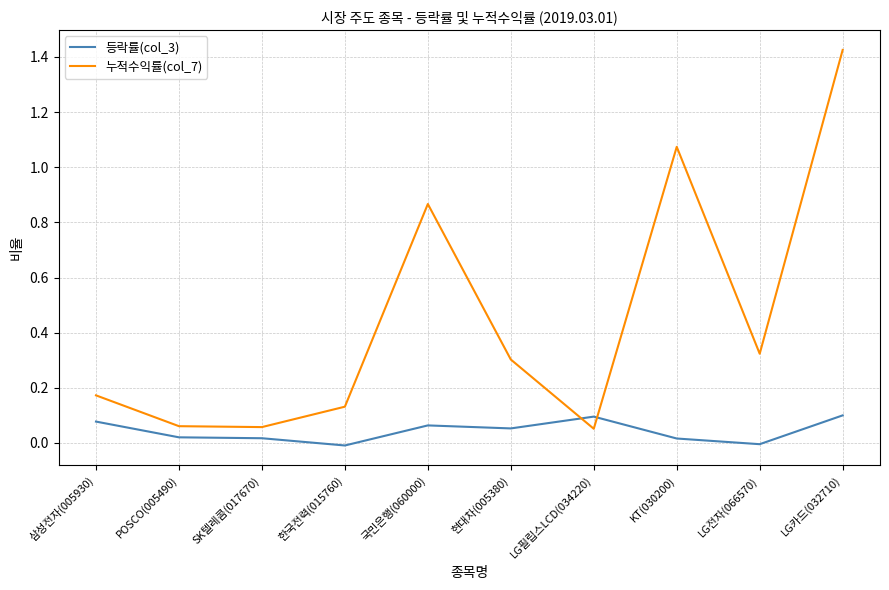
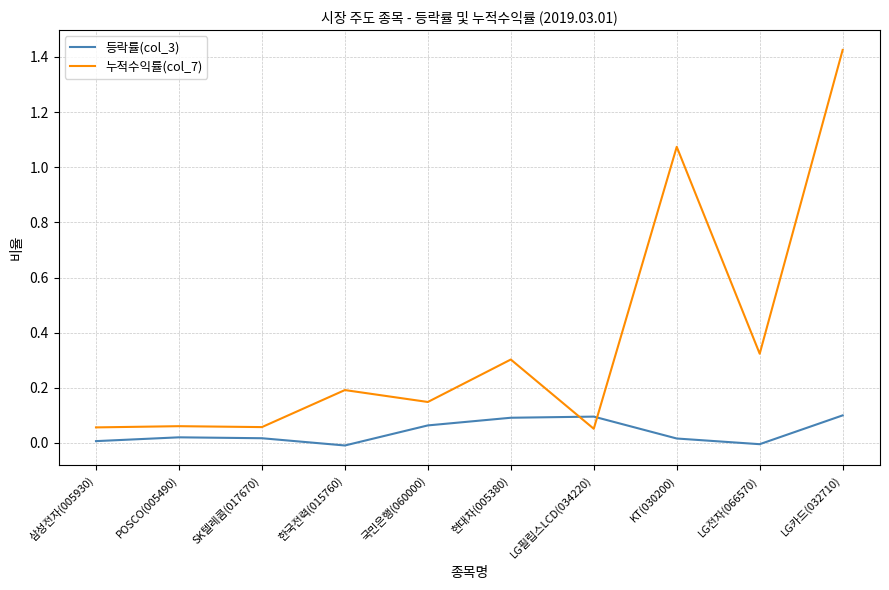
등락률(col_3), 삼성전자(005930): 0.08 -> 0.01
누적수익률(col_7), 삼성전자(005930): 0.17 -> 0.06
누적수익률(col_7), 한국전력(015760): 0.13 -> 0.19
누적수익률(col_7), 국민은행(060000): 0.87 -> 0.15
등락률(col_3), 현대차(005380): 0.05 -> 0.09
